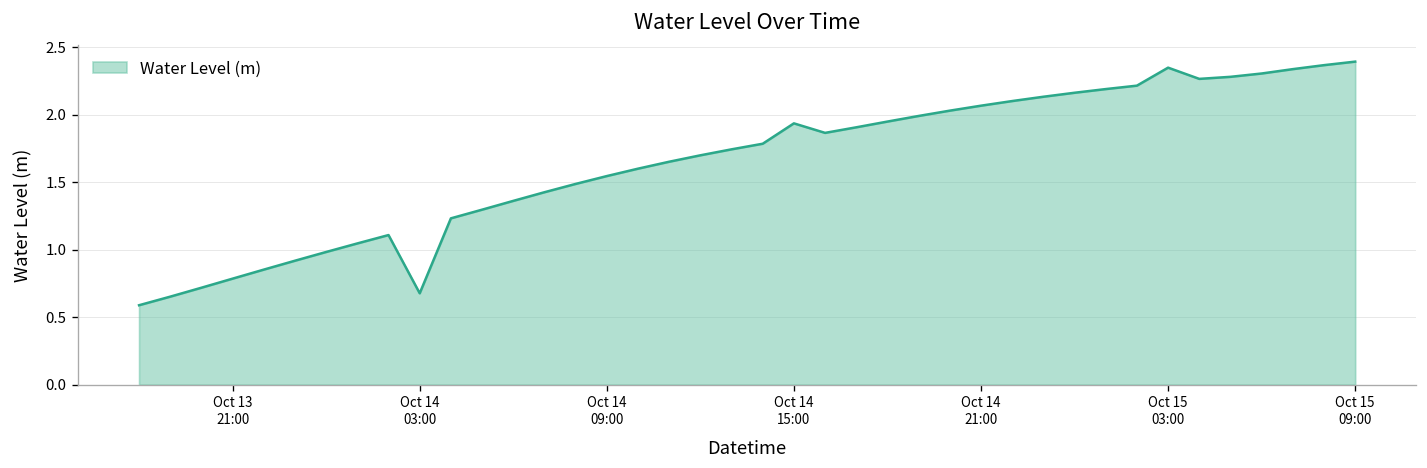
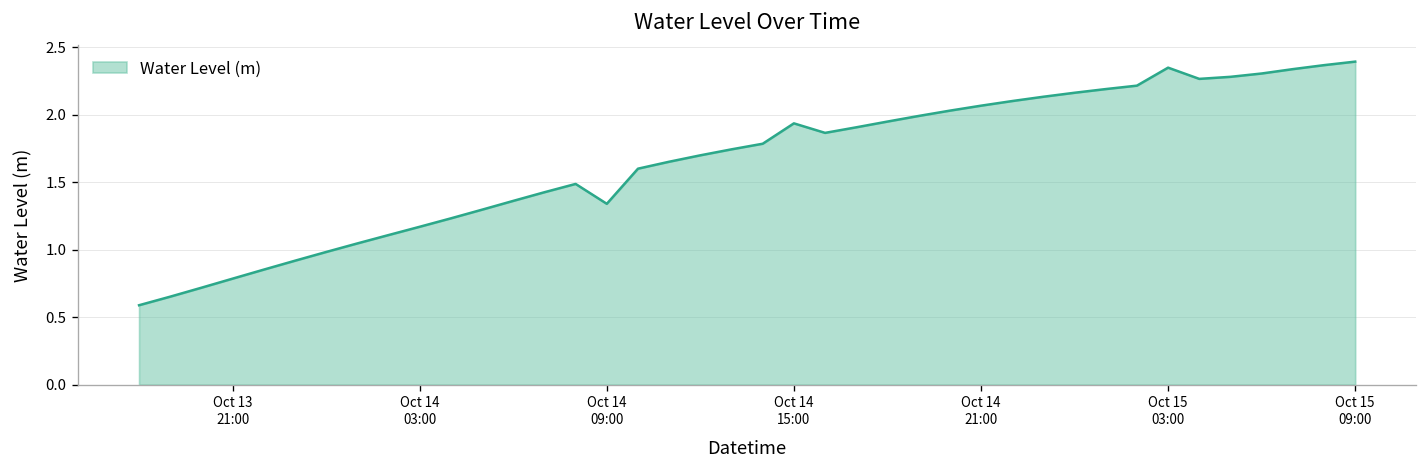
Oct 14 03:00: 0.68 -> 1.17
Oct 14 09:00: 1.55 -> 1.34
